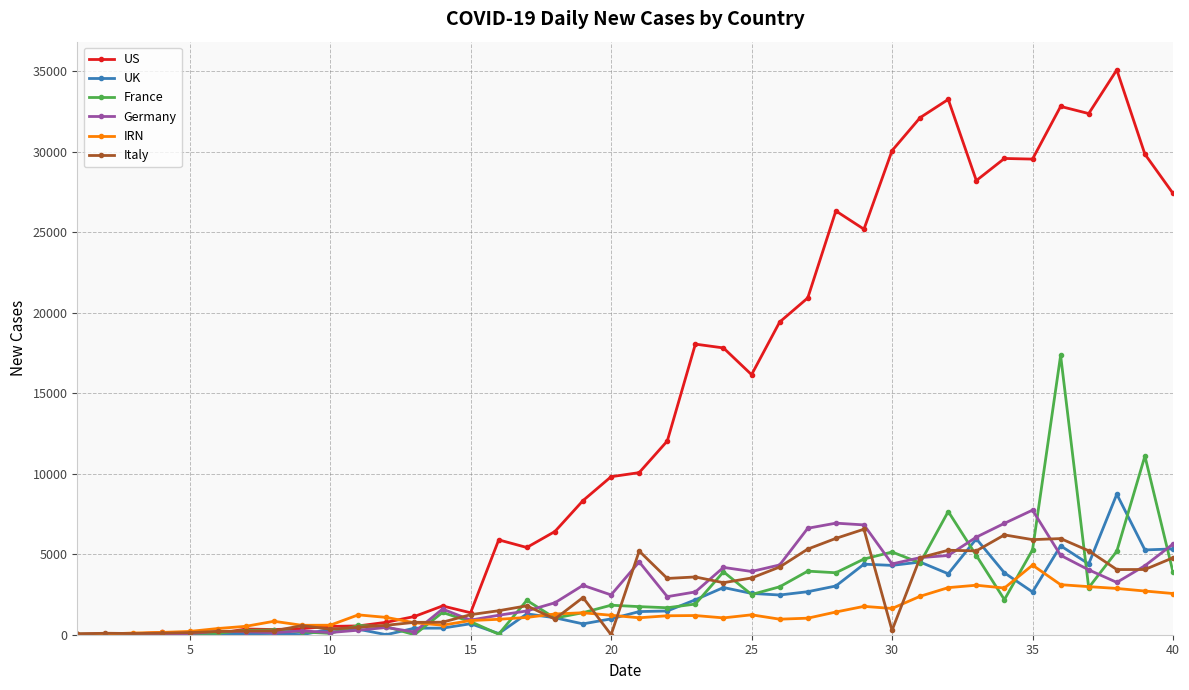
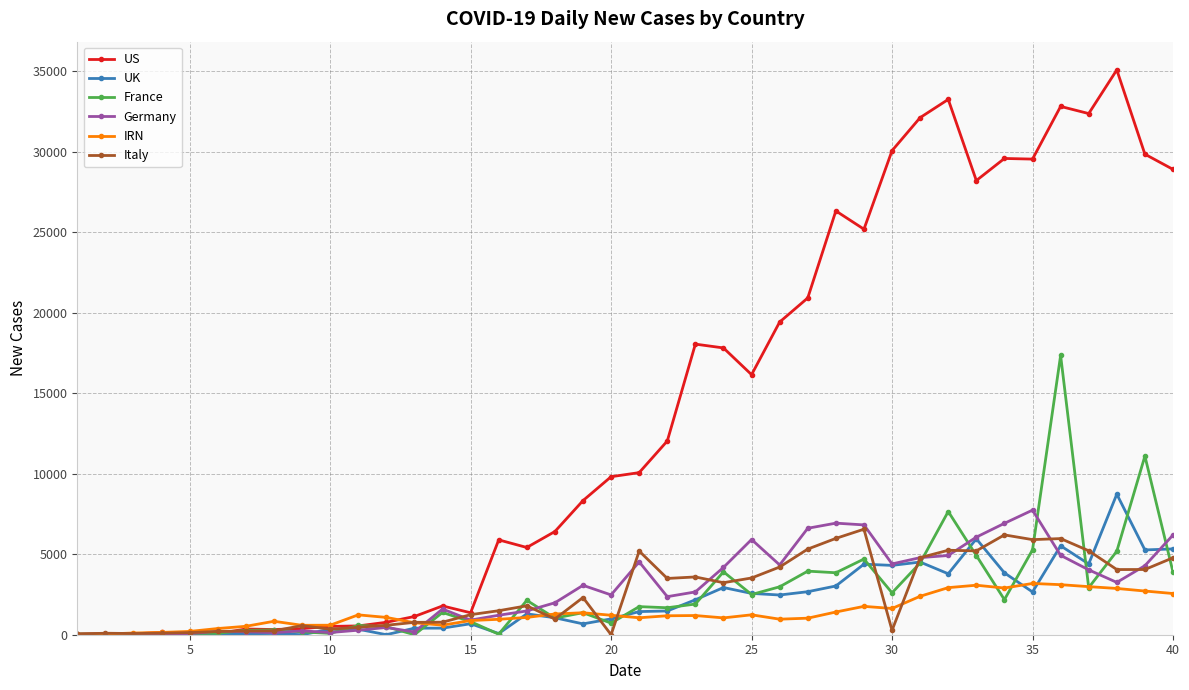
France, 20: 1800 -> 700
Germany, 25: 3900 -> 5900
France, 30: 5100 -> 2600
IRN, 35: 4300 -> 3200
US, 40: 27400 -> 28900
Germany, 40: 5600 -> 6200
